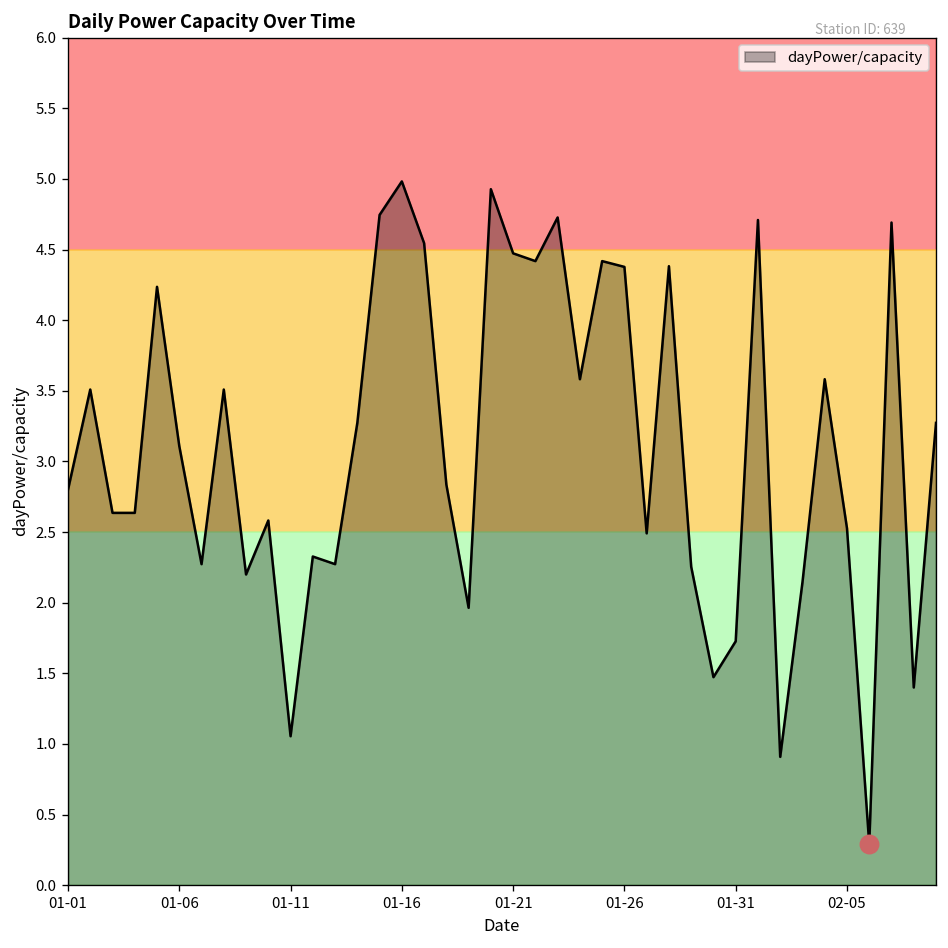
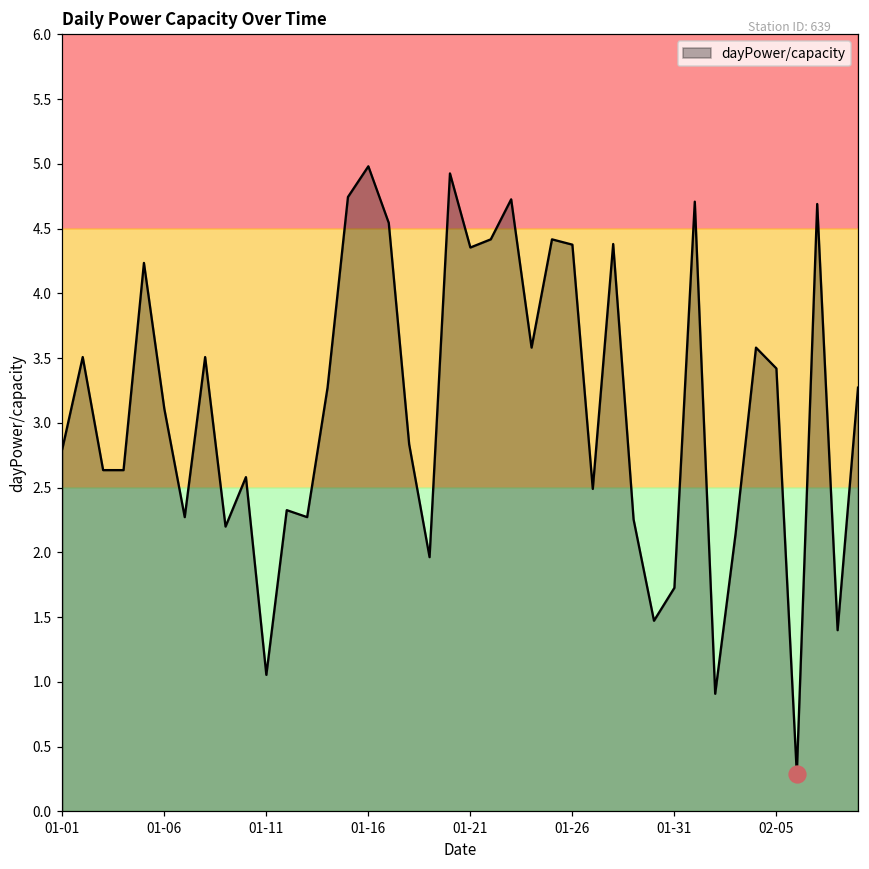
dayPower/capacity, 01-21: 4.47 -> 4.36
dayPower/capacity, 02-05: 2.53 -> 3.42
